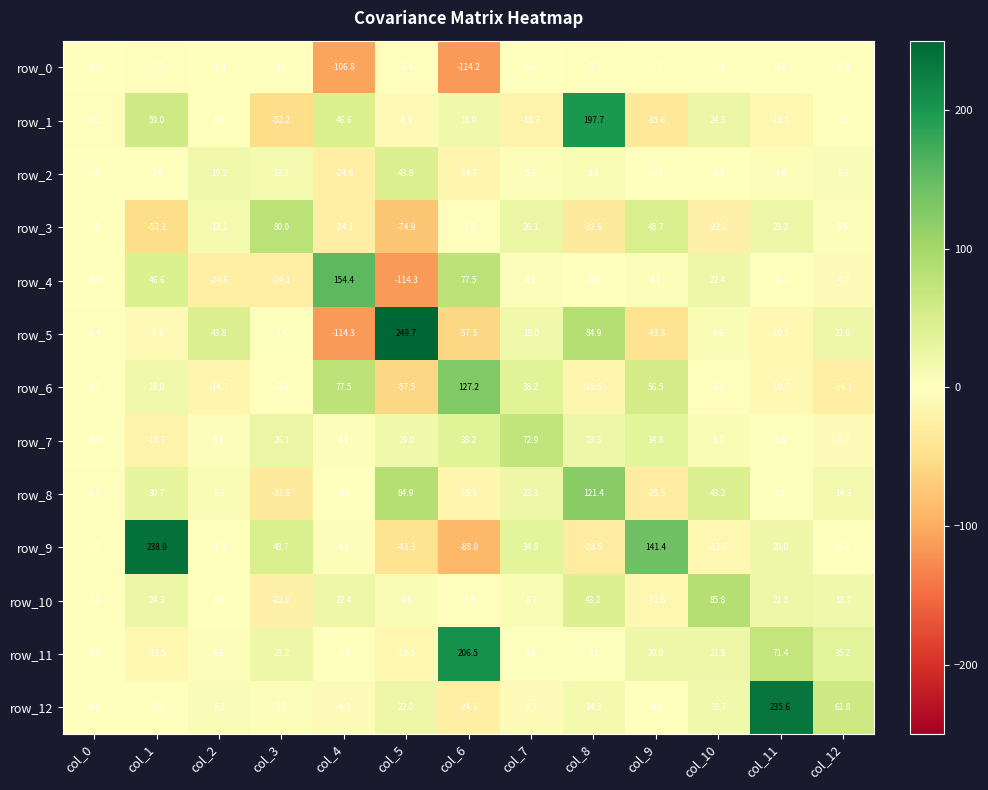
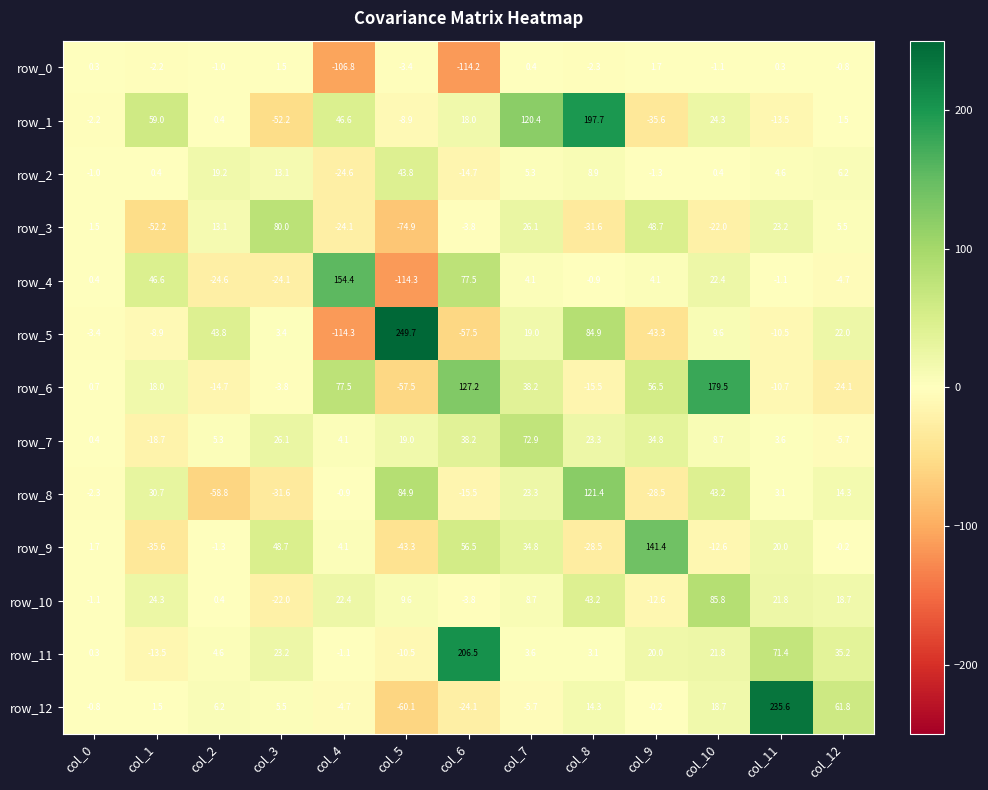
row_1, col_7: -18.7 -> 120.4
row_6, col_10: -3.8 -> 179.5
row_8, col_2: 8.9 -> -58.8
row_9, col_1: 238.0 -> -35.6
row_9, col_6: -88.0 -> 56.5
row_12, col_5: 22.0 -> -60.1
